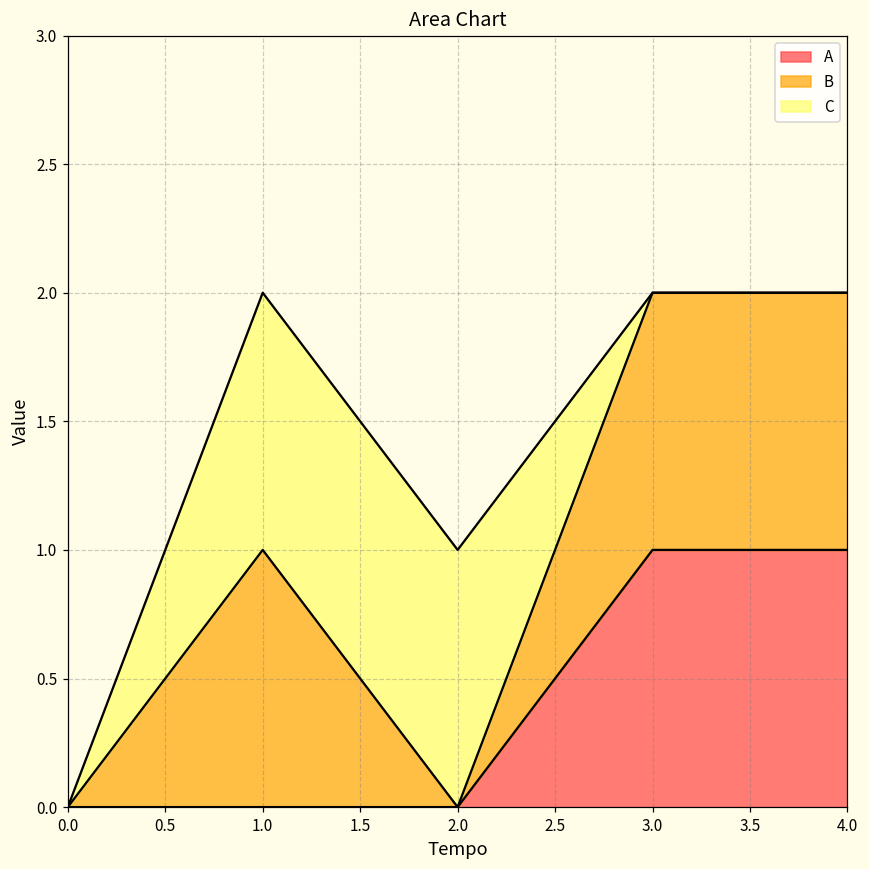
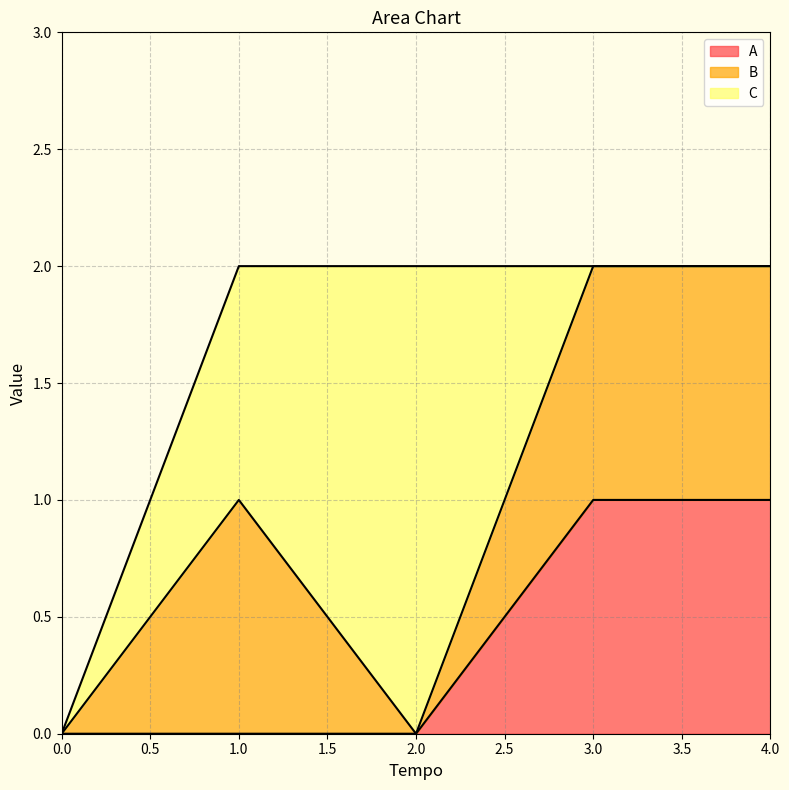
C, 2.0: 1 -> 2
